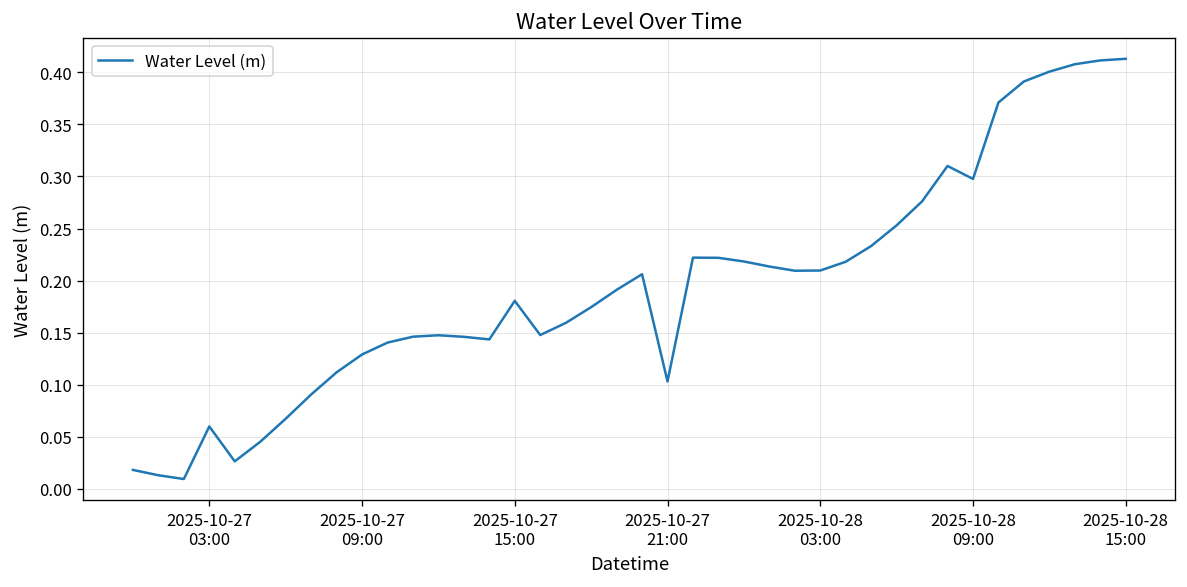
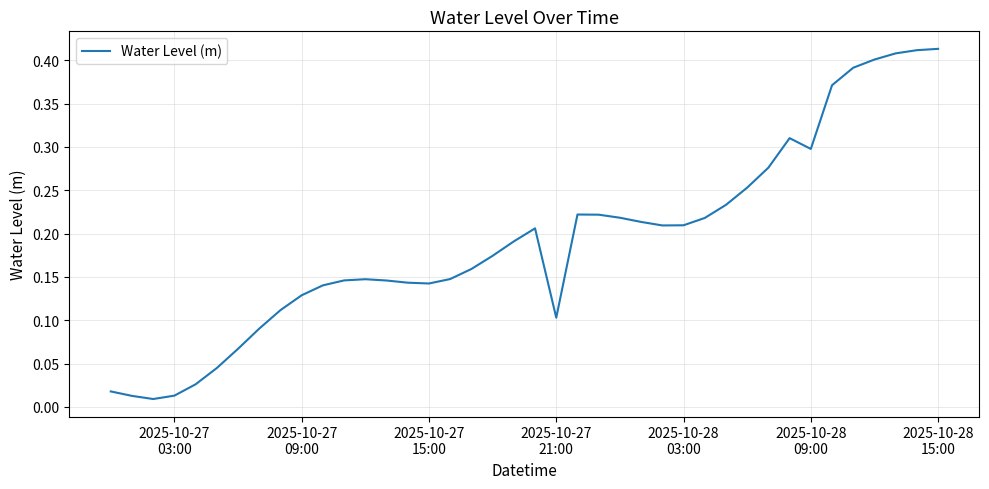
2025-10-27 03:00: 0.06 -> 0.01
2025-10-27 15:00: 0.18 -> 0.14
